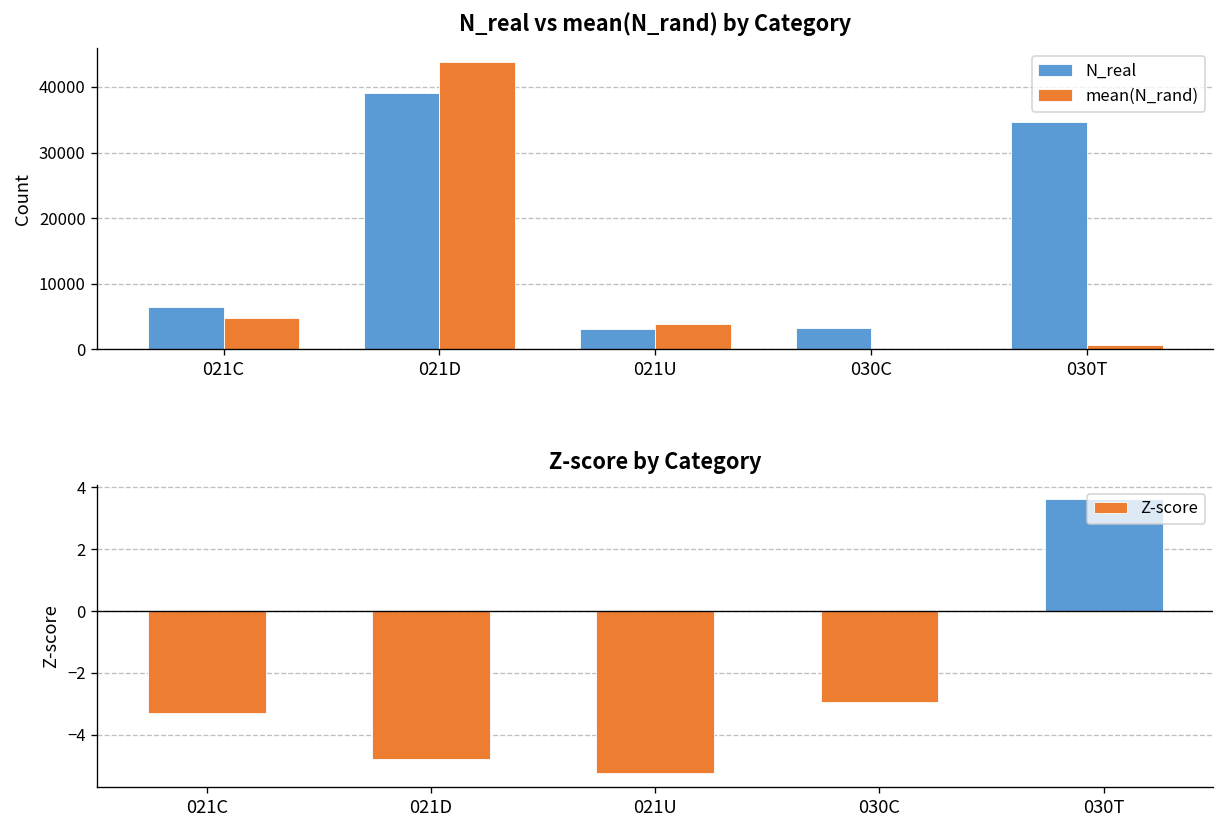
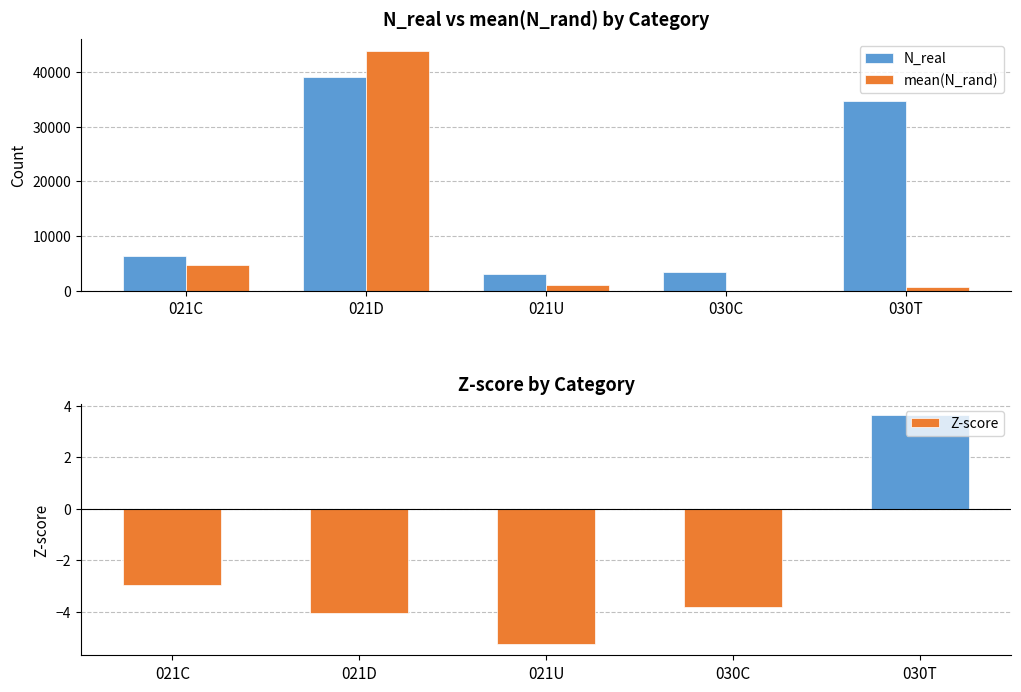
N_real vs mean(N_rand) by Category, mean(N_rand), 021U: 4000 -> 1000
Z-score by Category, 021C: -3.3 -> -2.9
Z-score by Category, 021D: -4.8 -> -4.0
Z-score by Category, 030C: -2.9 -> -3.8
